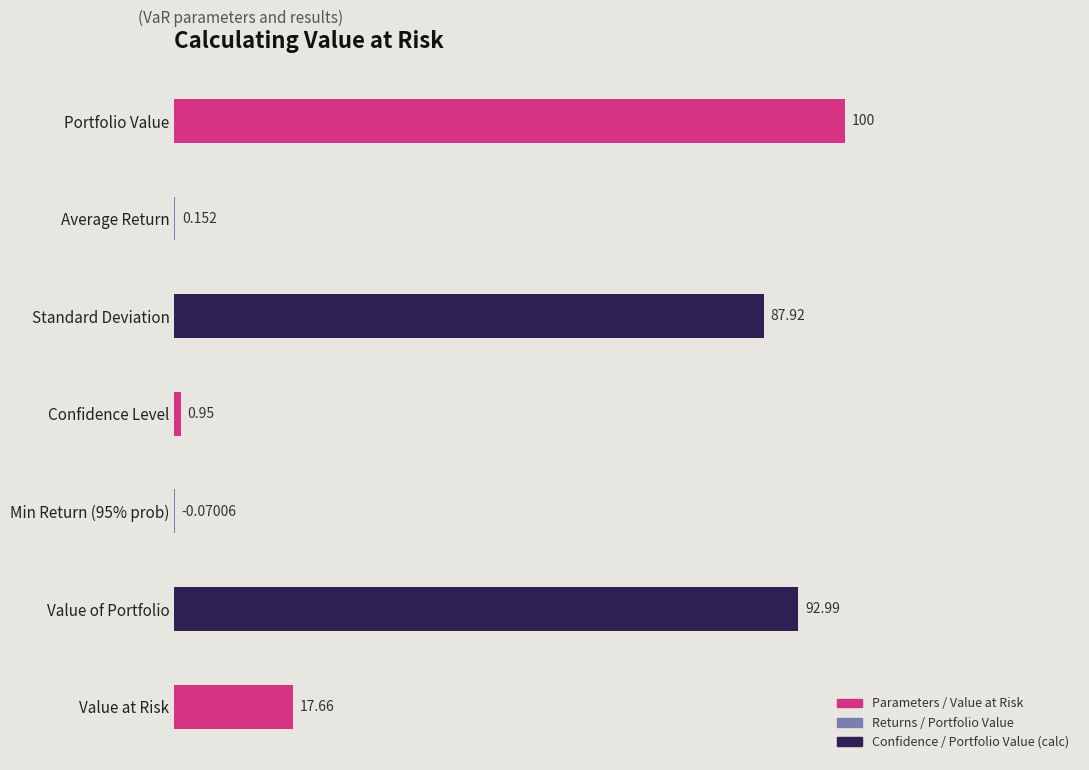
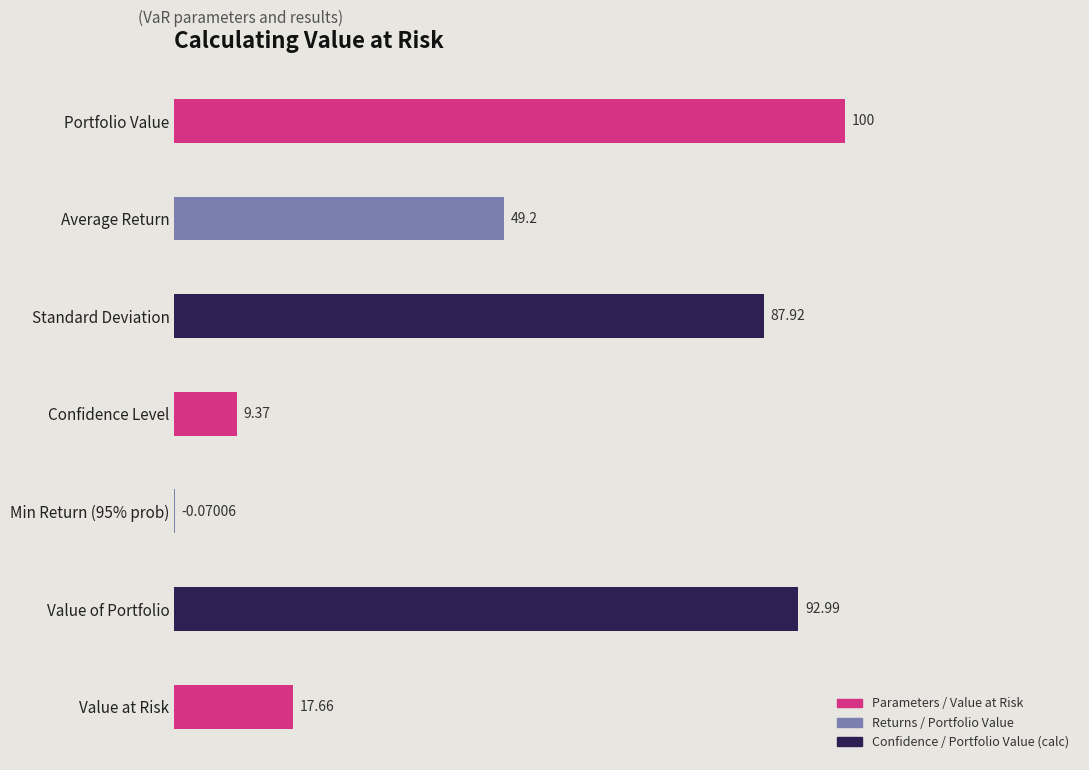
Average Return: 0.152 -> 49.2
Confidence Level: 0.95 -> 9.37
